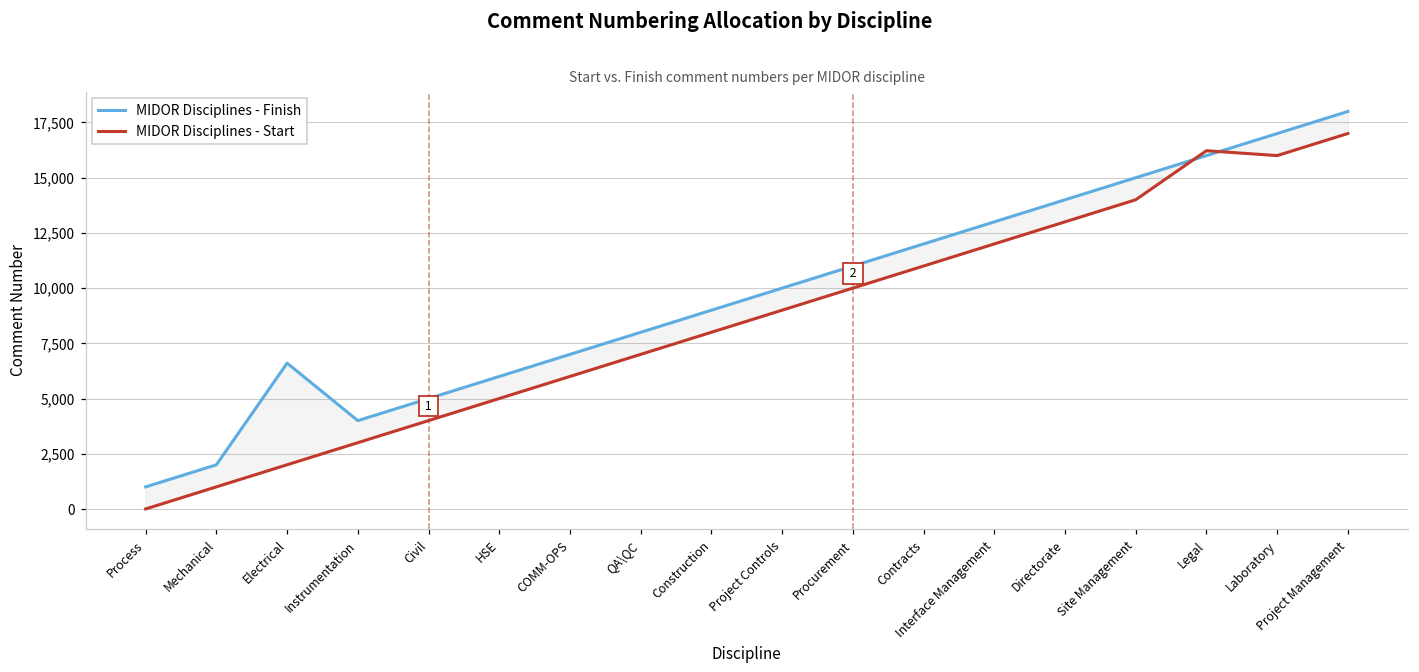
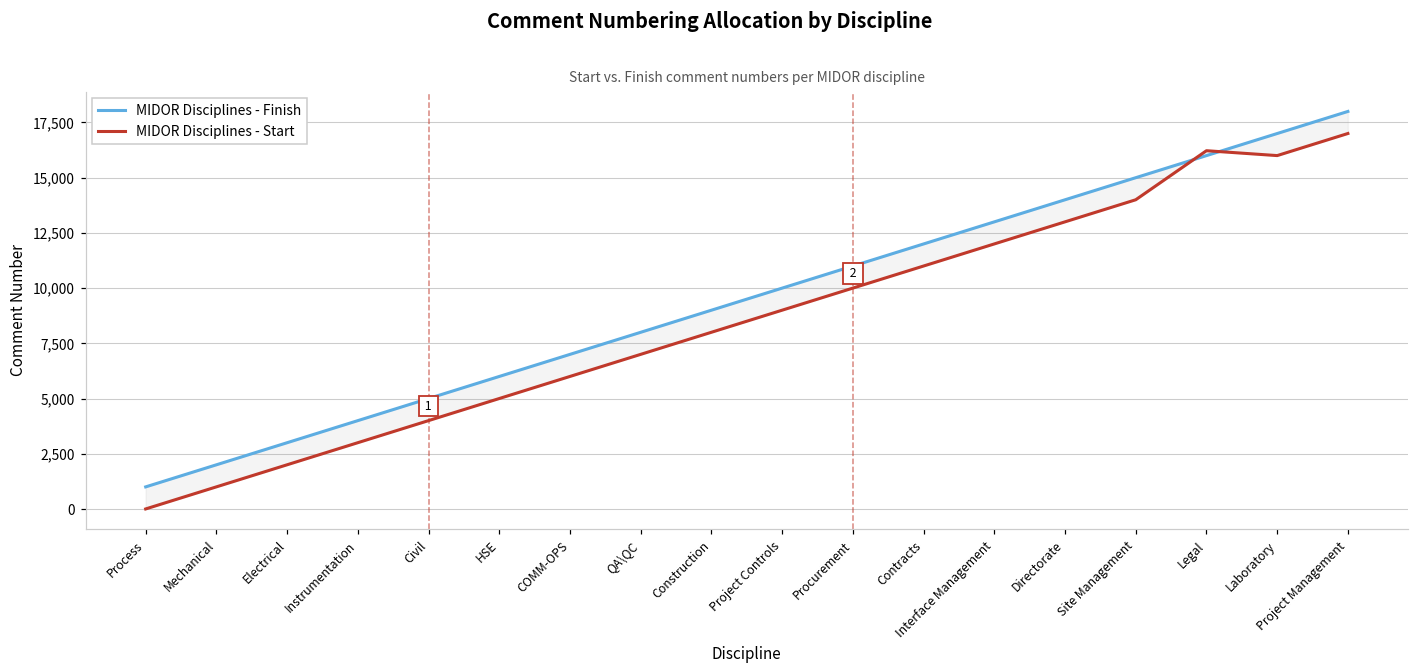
MIDOR Disciplines - Finish, Electrical: 6,600 -> 3,000
